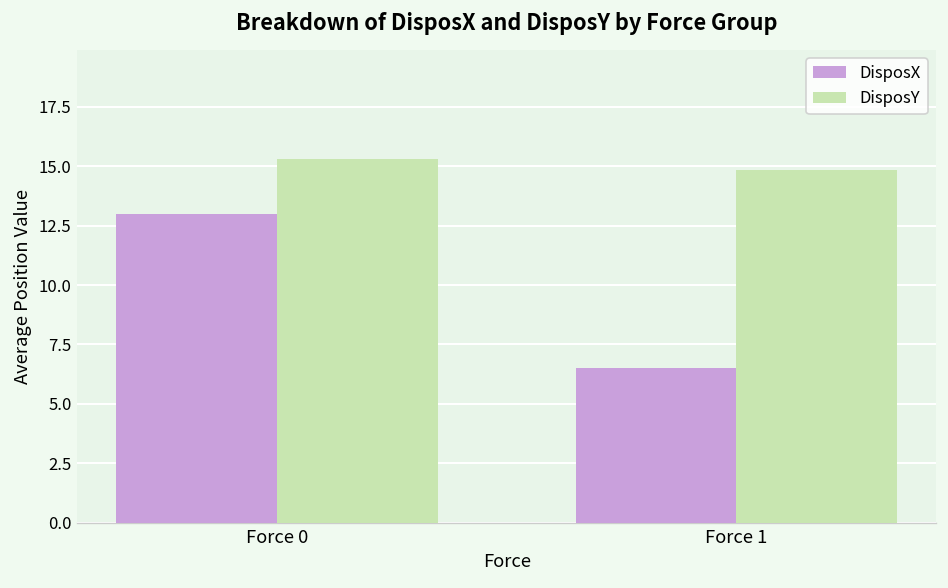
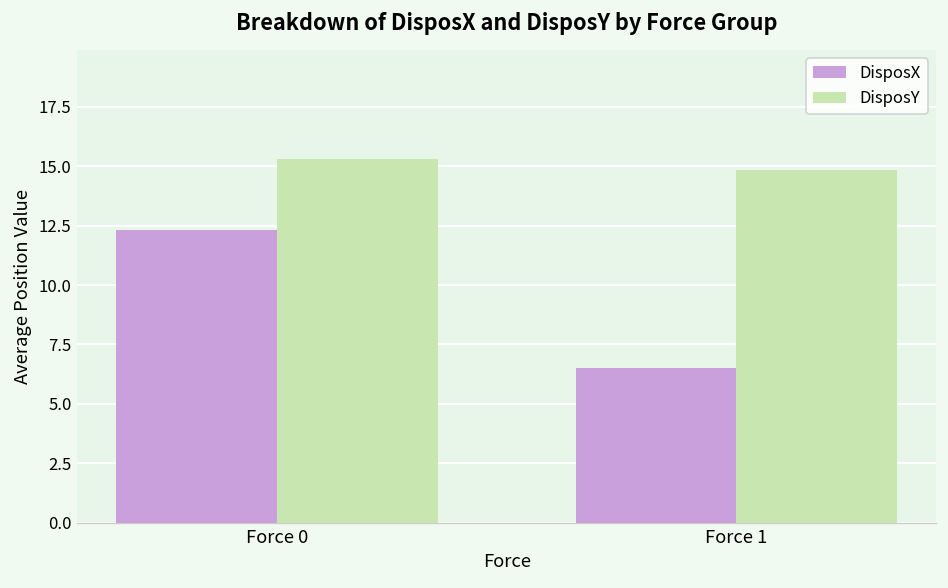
DisposX, Force 0: 13.0 -> 12.3
